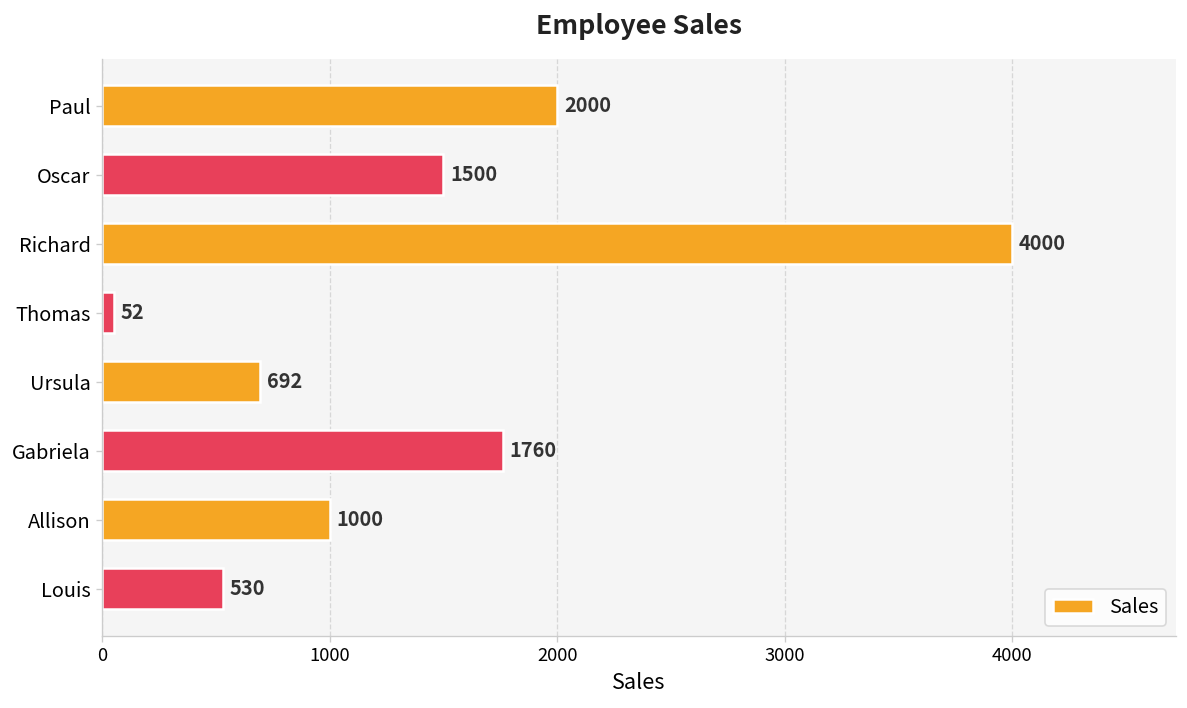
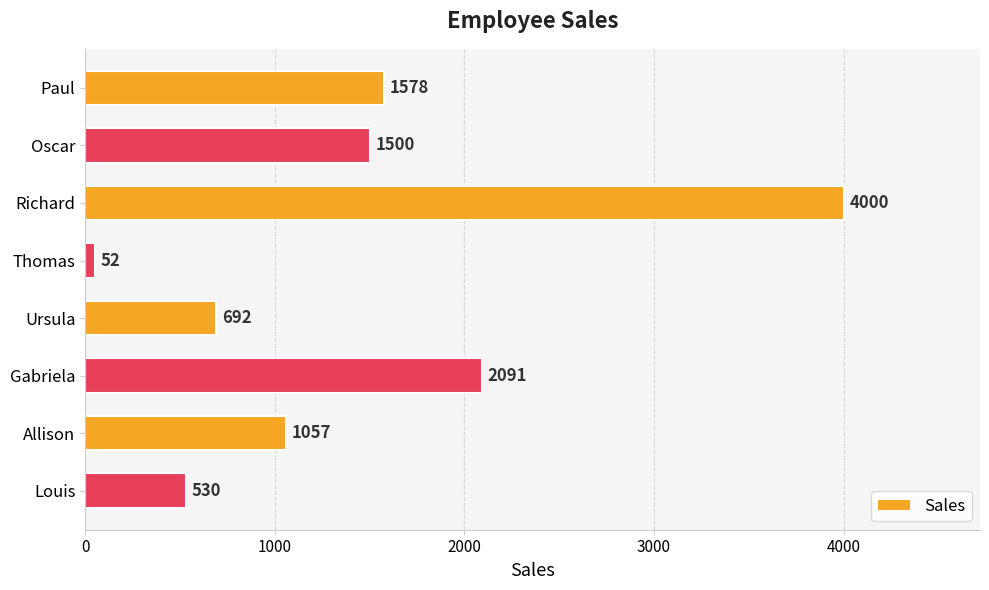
Paul: 2000 -> 1578
Gabriela: 1760 -> 2091
Allison: 1000 -> 1057
